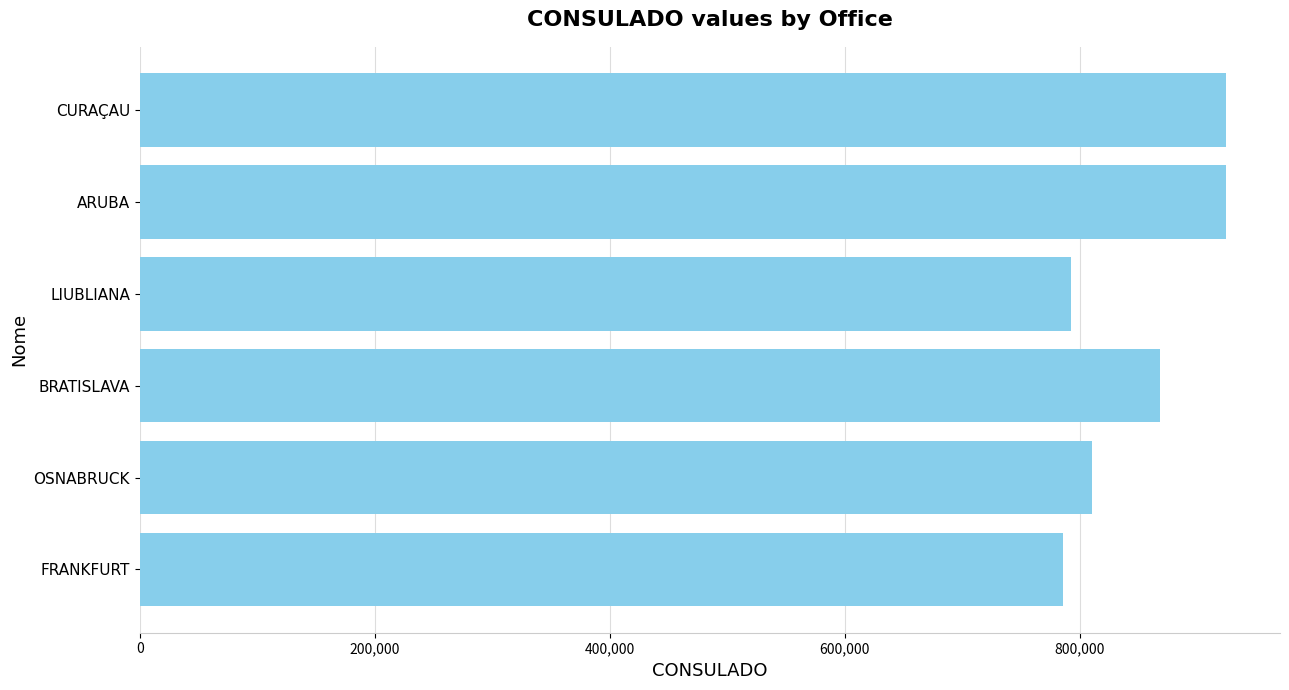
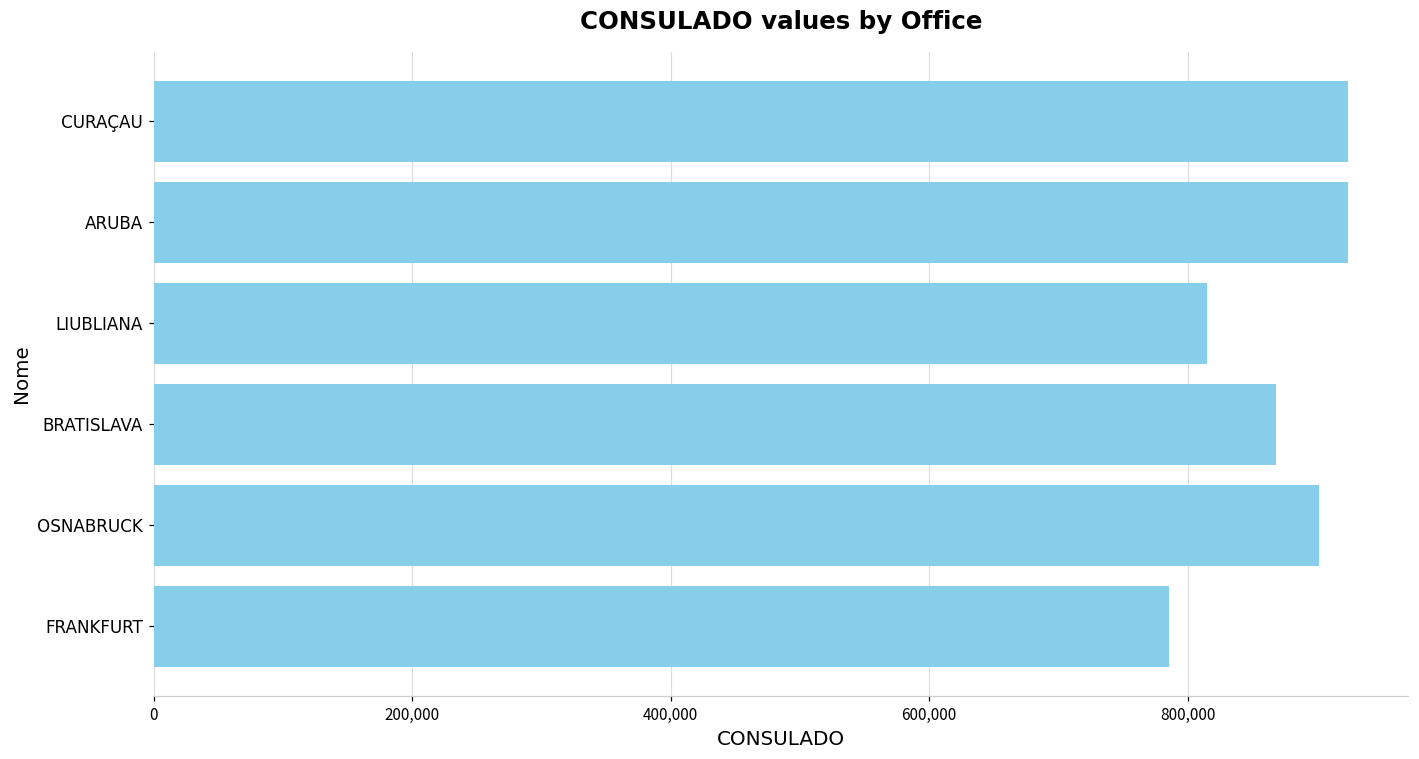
LIUBLIANA: 793,000 -> 815,000
OSNABRUCK: 810,000 -> 902,000
